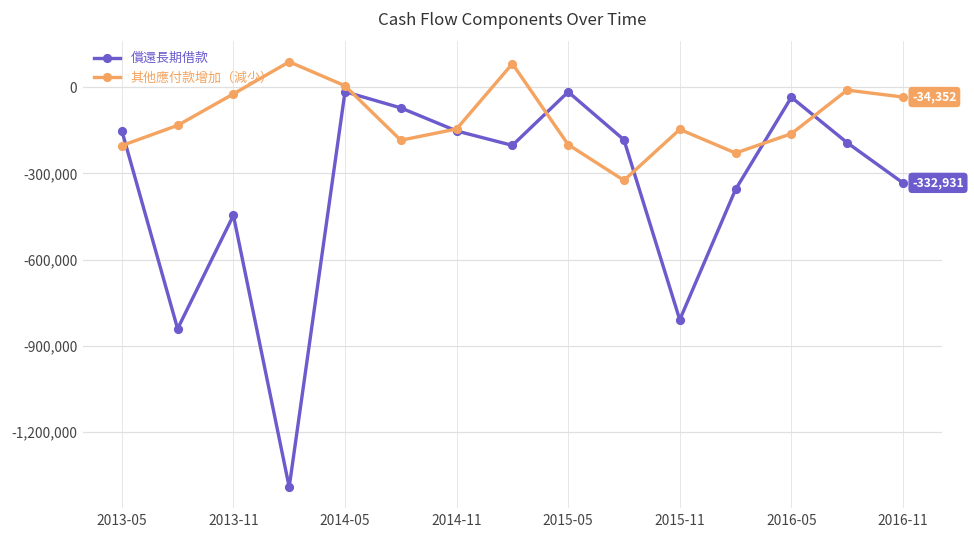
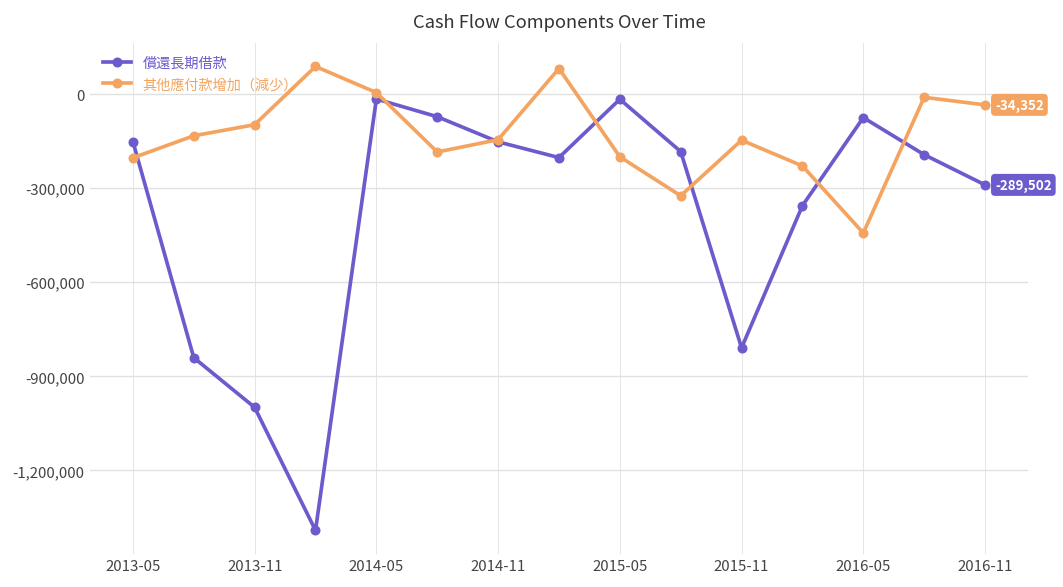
償還長期借款, 2013-11: -450,000 -> -1,000,000
其他應付款增加（減少）, 2013-11: -20,000 -> -100,000
償還長期借款, 2016-05: -40,000 -> -70,000
其他應付款增加（減少）, 2016-05: -160,000 -> -440,000
償還長期借款, 2016-11: -332,931 -> -289,502
